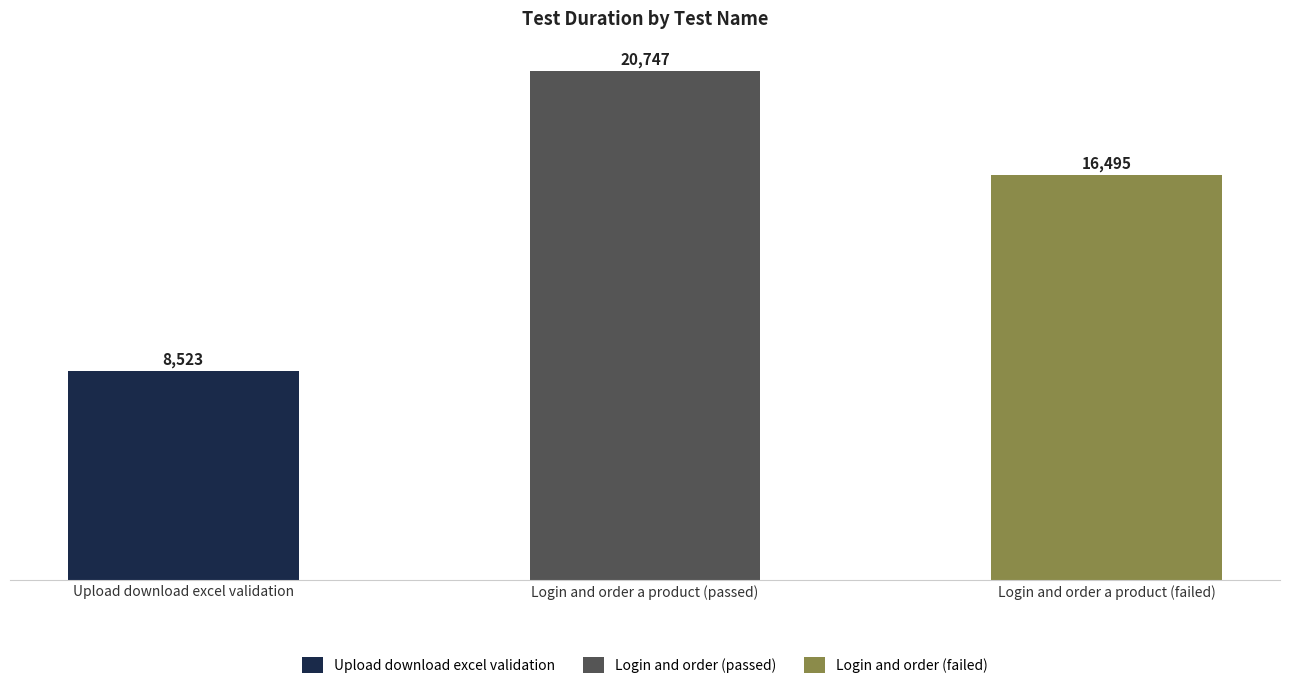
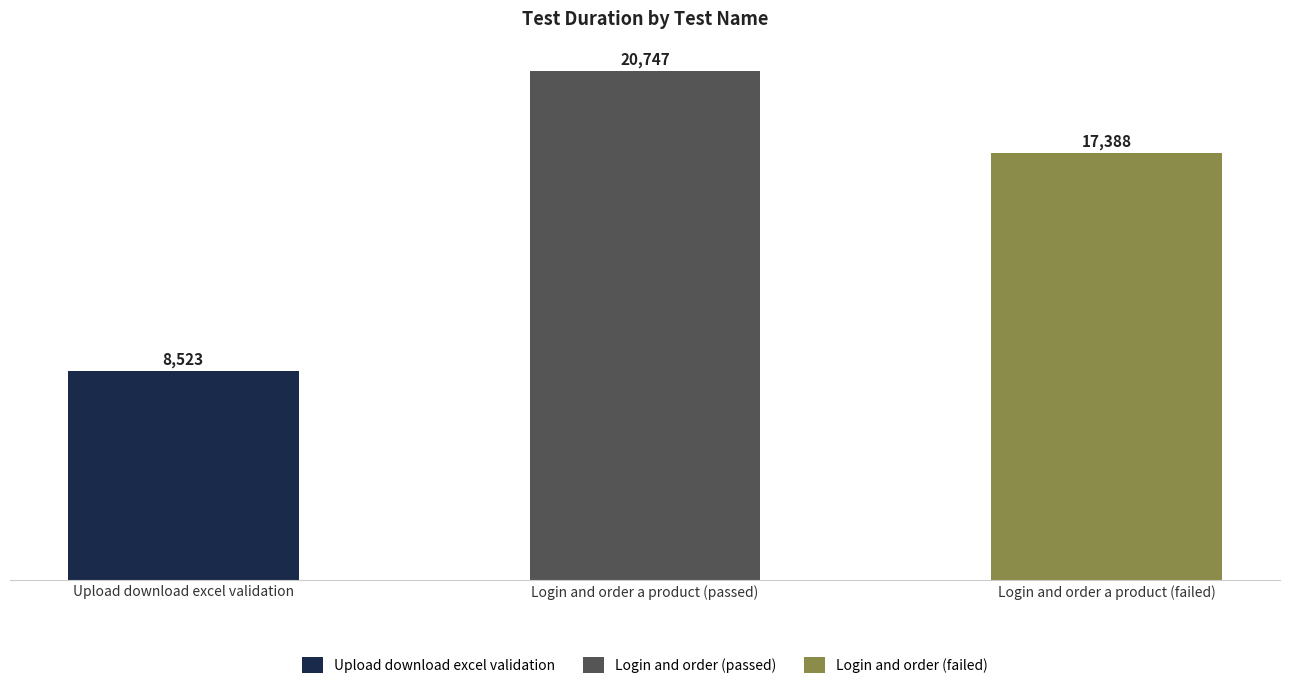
Login and order (failed), Login and order a product (failed): 16,495 -> 17,388
